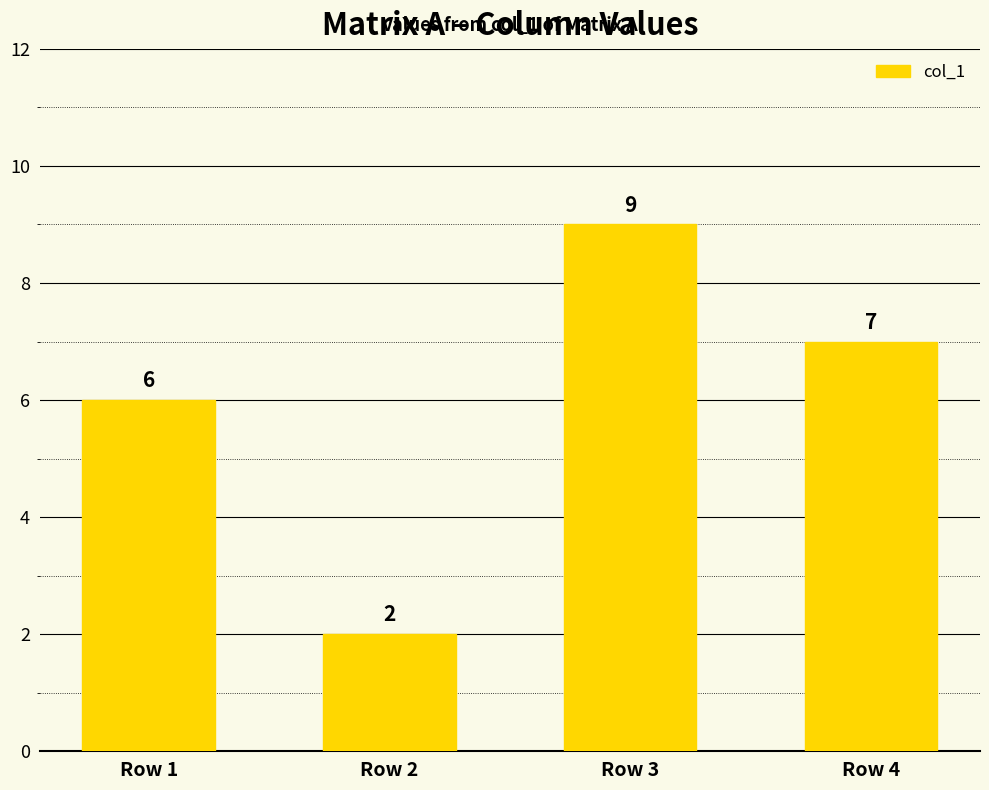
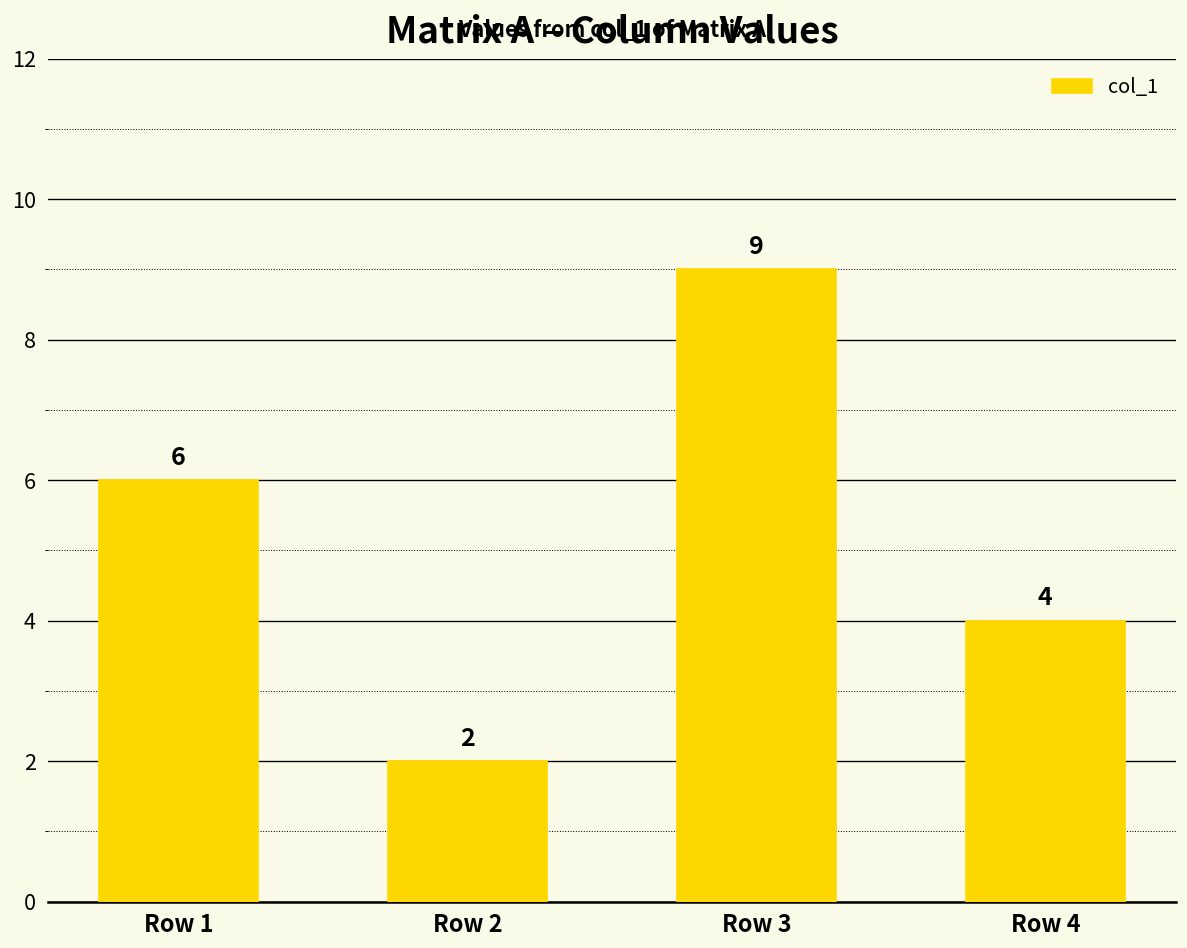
Row 4: 7 -> 4
